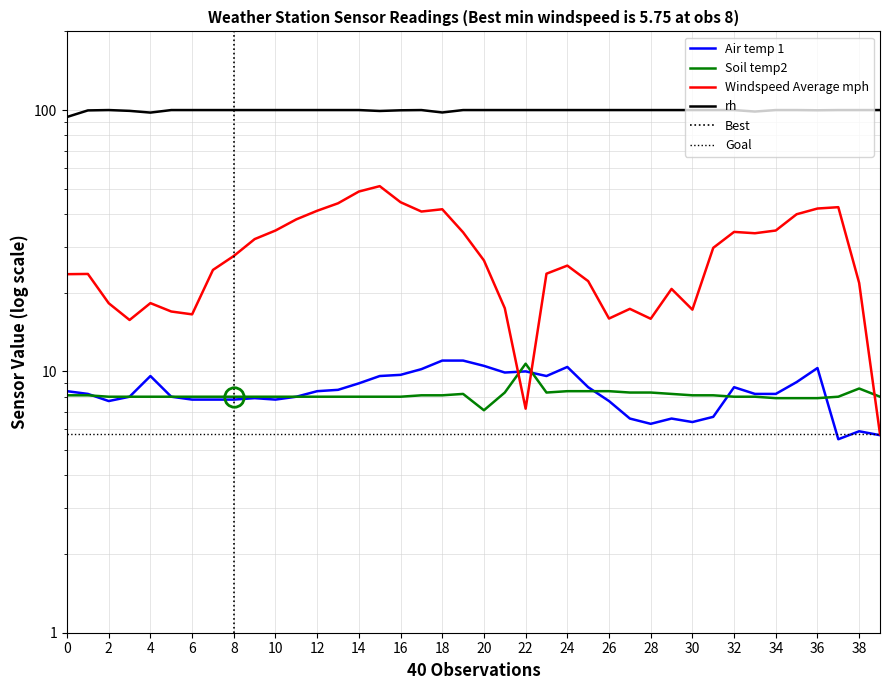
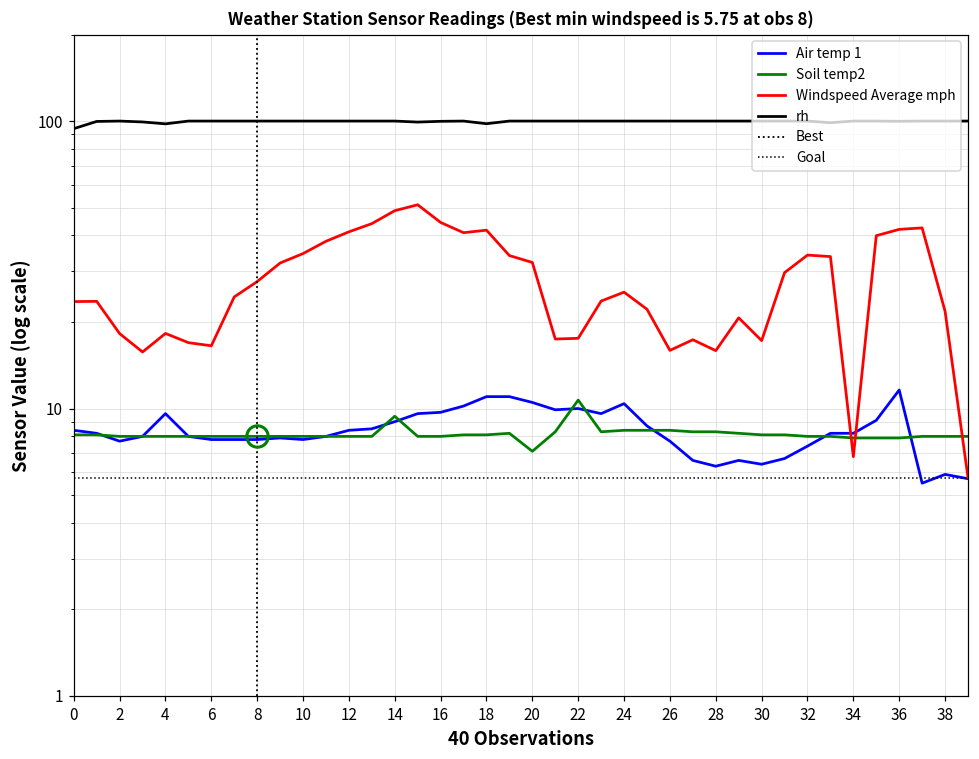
Soil temp2, 14: 8.0 -> 9.4
Windspeed Average mph, 20: 27 -> 32
Windspeed Average mph, 22: 7.2 -> 18
Air temp 1, 32: 8.7 -> 7.4
Windspeed Average mph, 34: 35 -> 6.8
Air temp 1, 36: 10.3 -> 12
Soil temp2, 38: 8.6 -> 8.0
